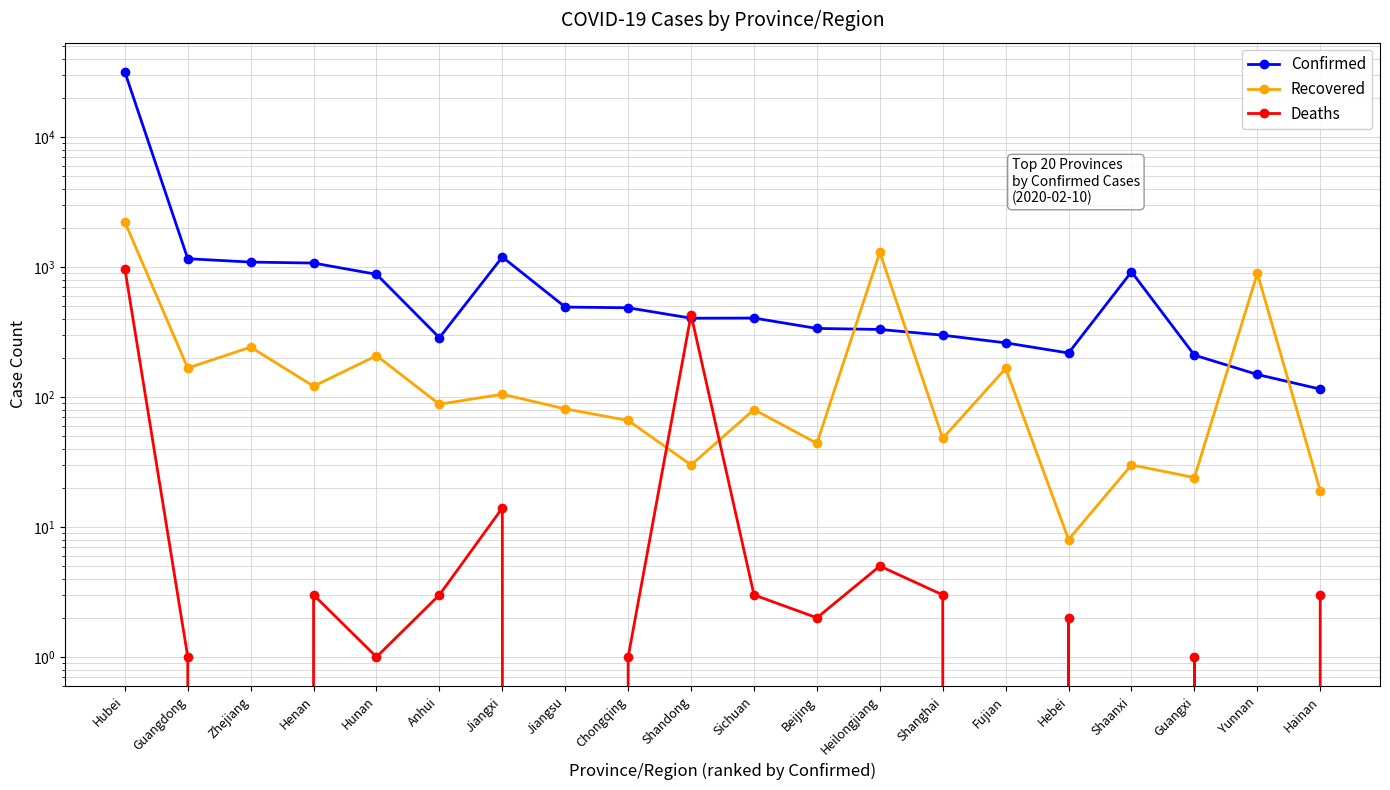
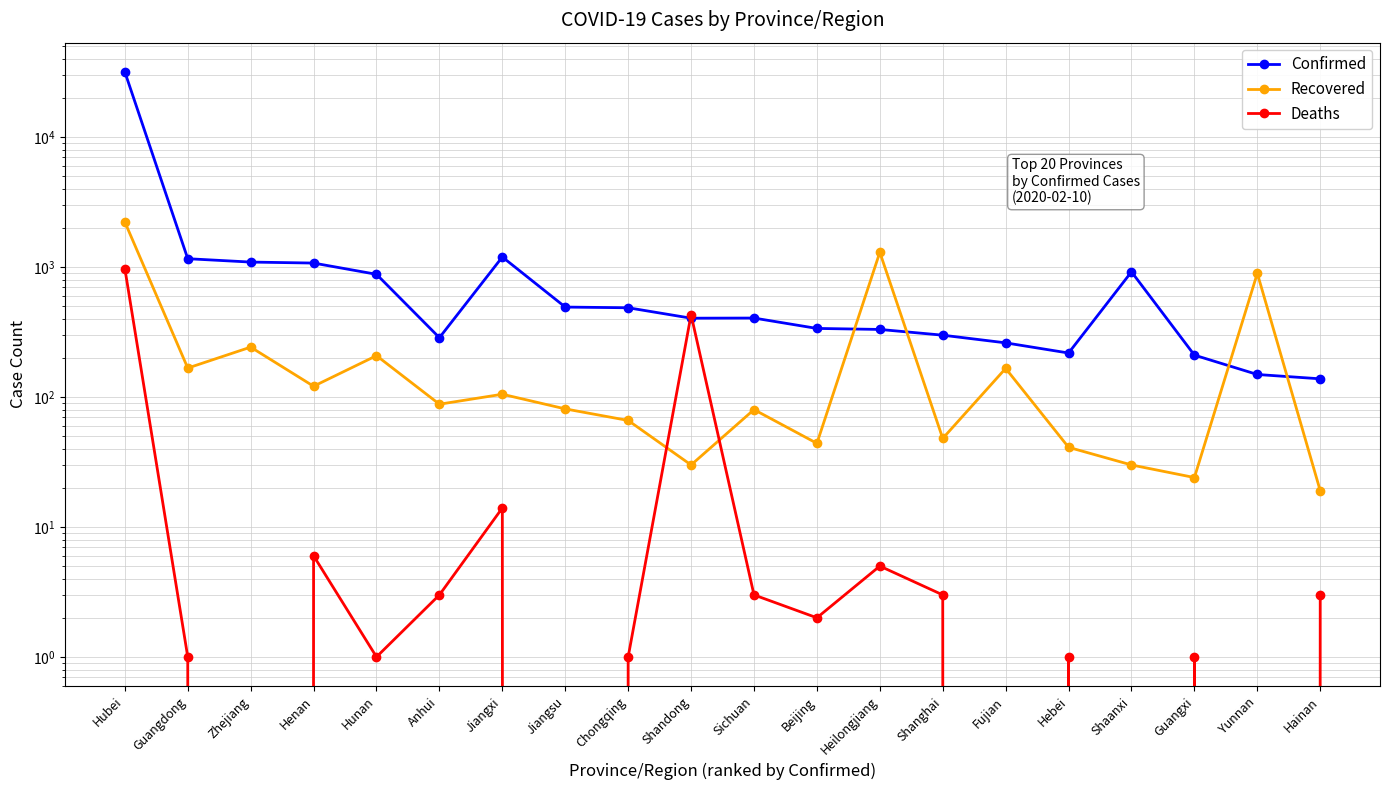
Deaths, Henan: 3 -> 6
Recovered, Hebei: 8 -> 41
Deaths, Hebei: 2 -> 1
Confirmed, Hainan: 120 -> 140
